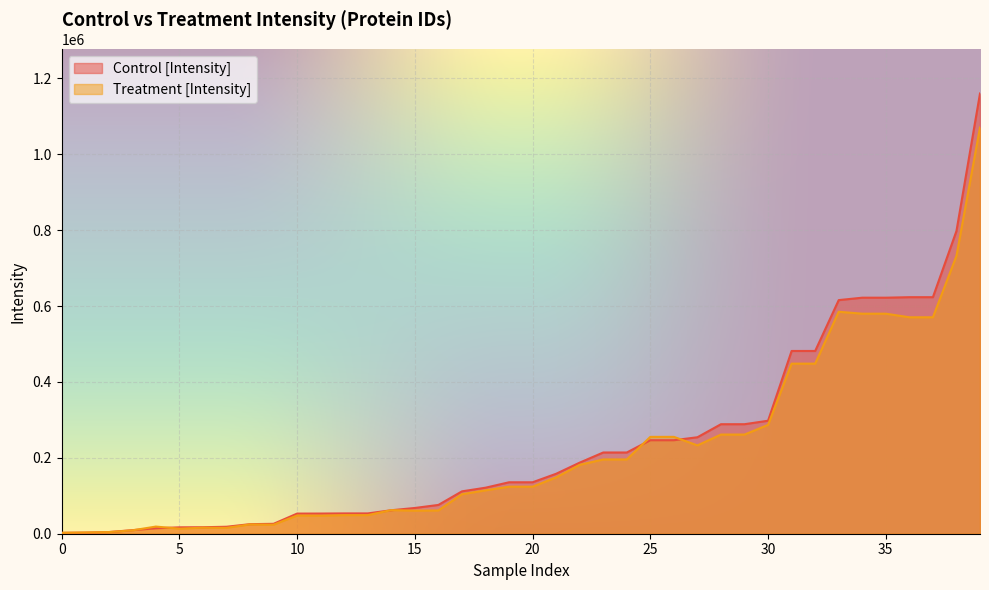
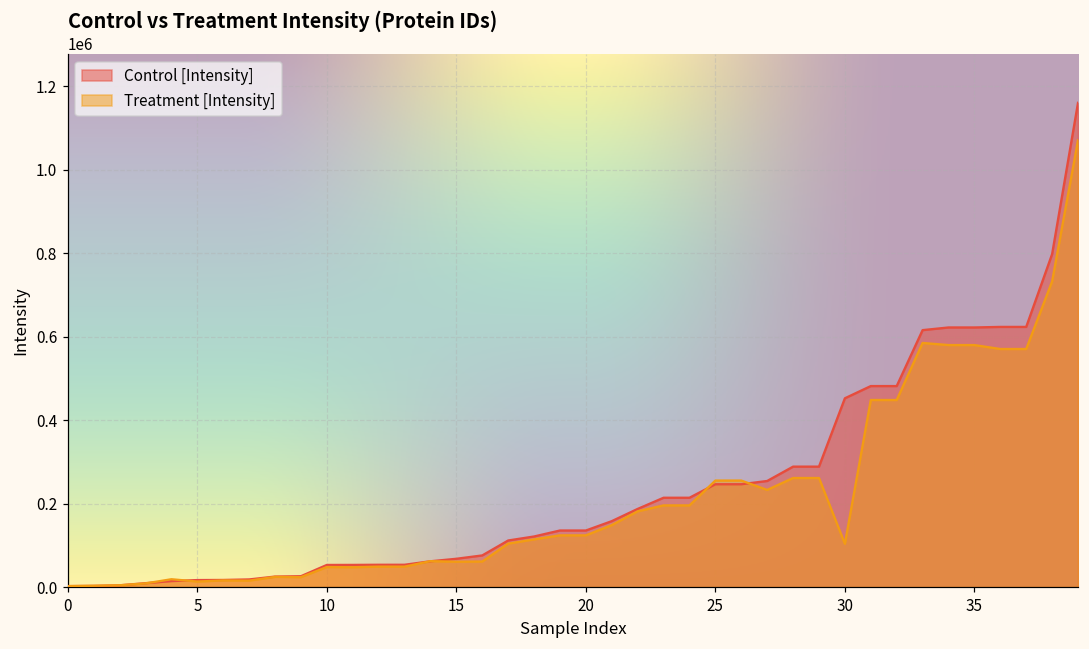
Control [Intensity], 30: 300000 -> 450000
Treatment [Intensity], 30: 290000 -> 100000
